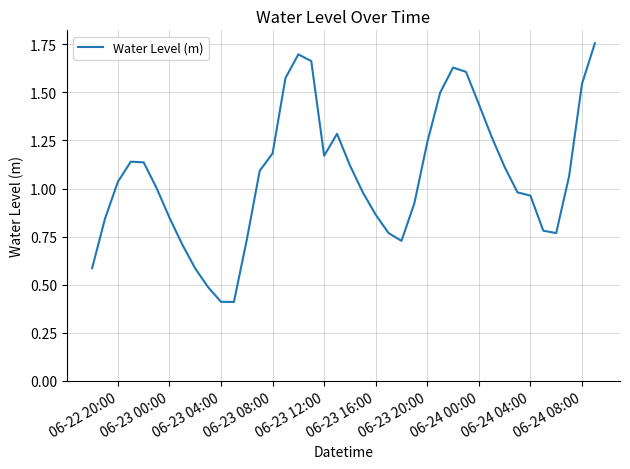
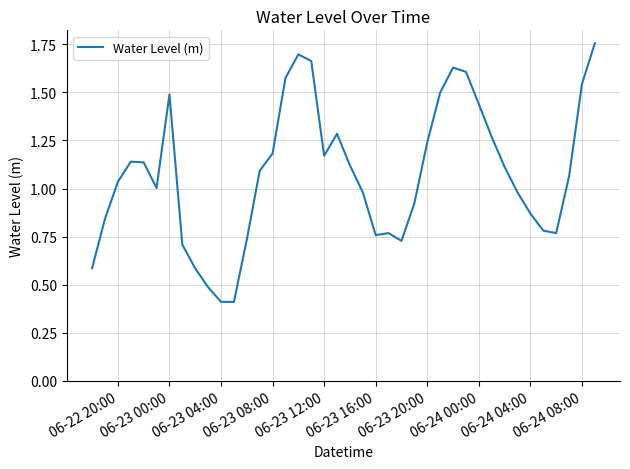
06-23 00:00: 0.85 -> 1.49
06-23 16:00: 0.86 -> 0.76
06-24 04:00: 0.96 -> 0.87
